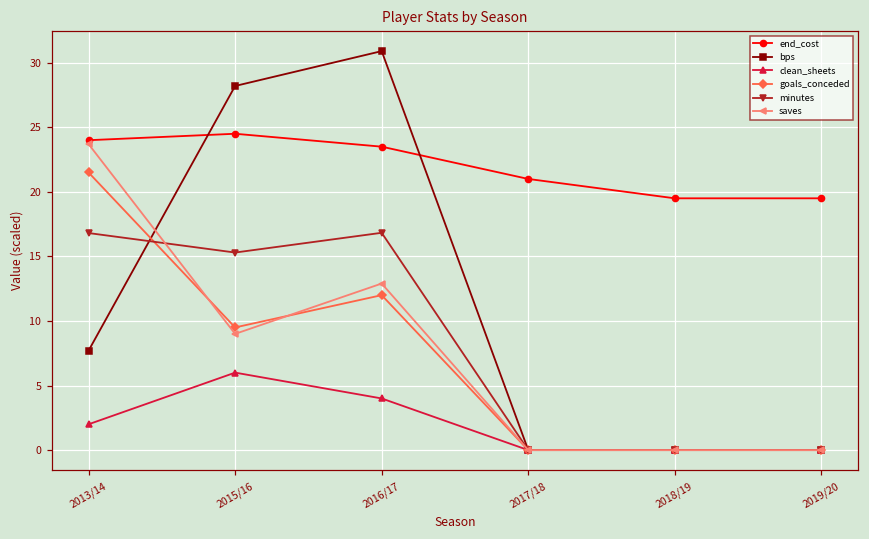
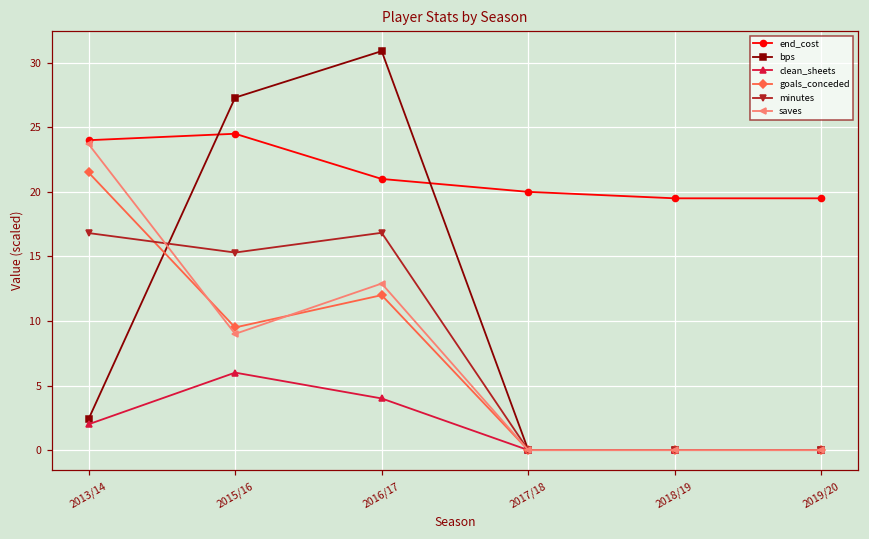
bps, 2013/14: 7.7 -> 2.4
bps, 2015/16: 28.2 -> 27.3
end_cost, 2016/17: 23.5 -> 21.0
end_cost, 2017/18: 21.0 -> 20.0
